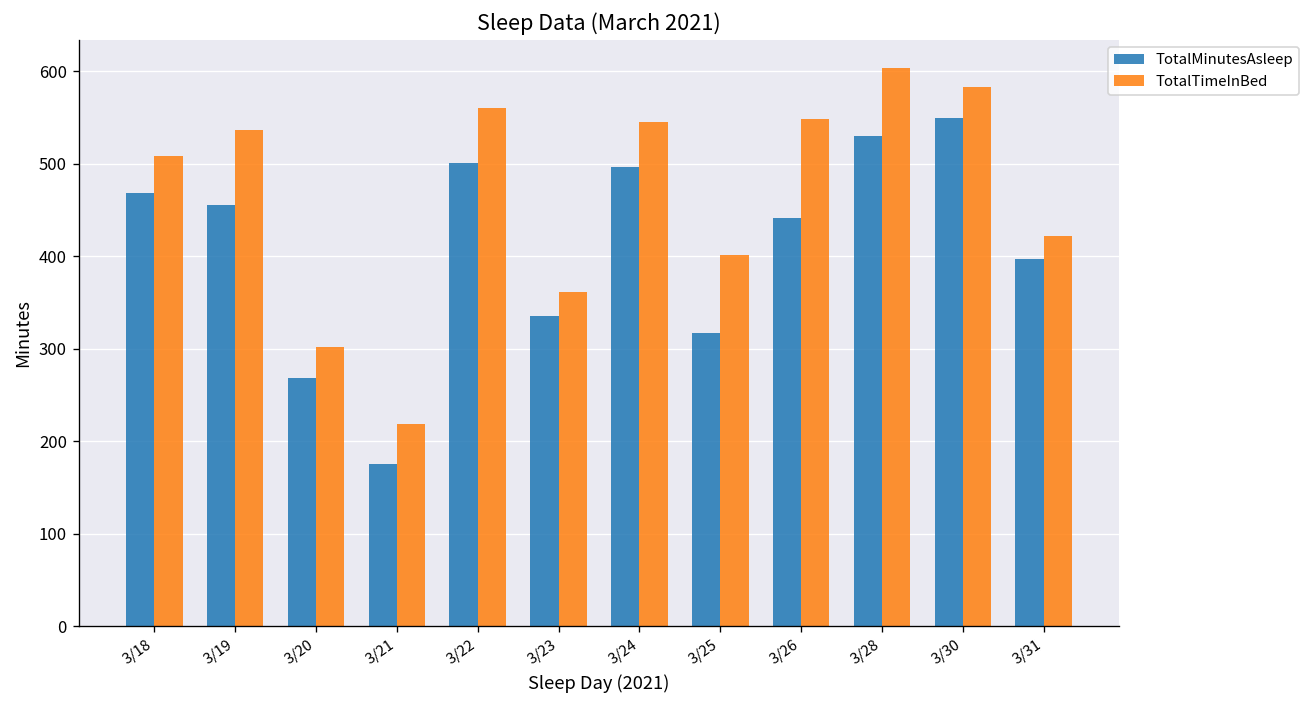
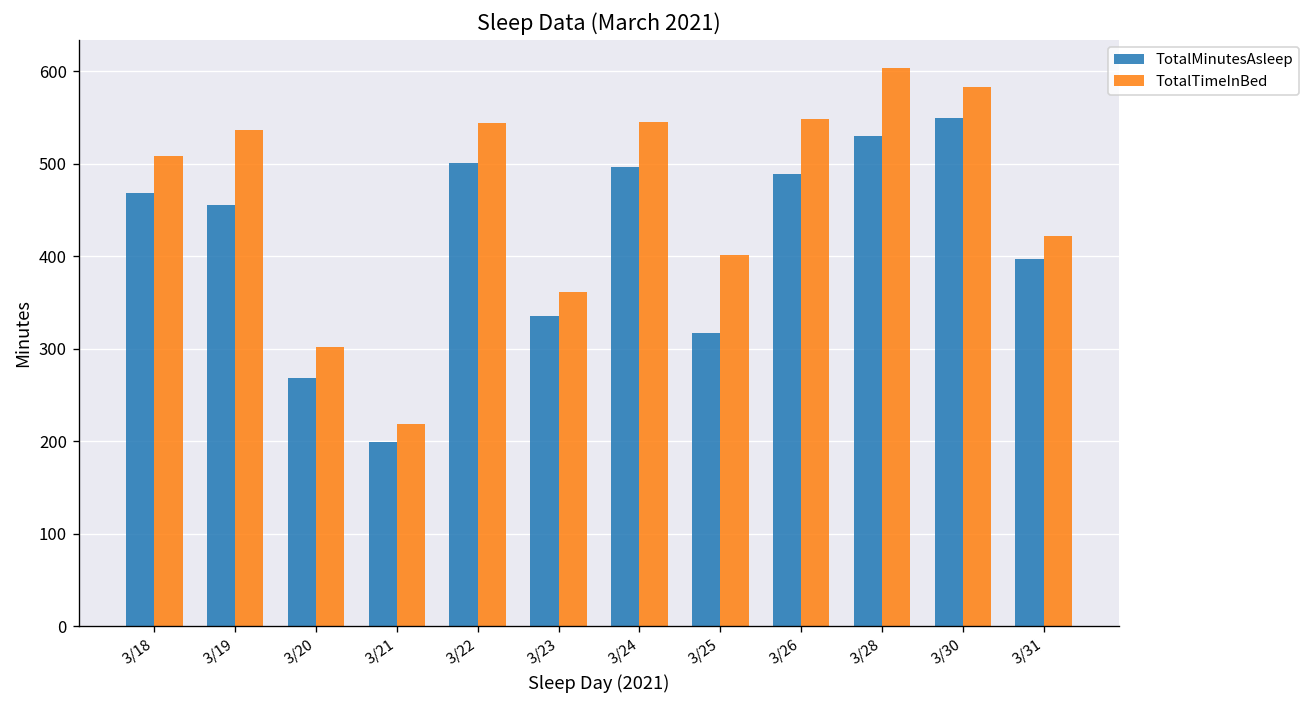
TotalMinutesAsleep, 3/21: 180 -> 200
TotalTimeInBed, 3/22: 560 -> 540
TotalMinutesAsleep, 3/26: 440 -> 490
